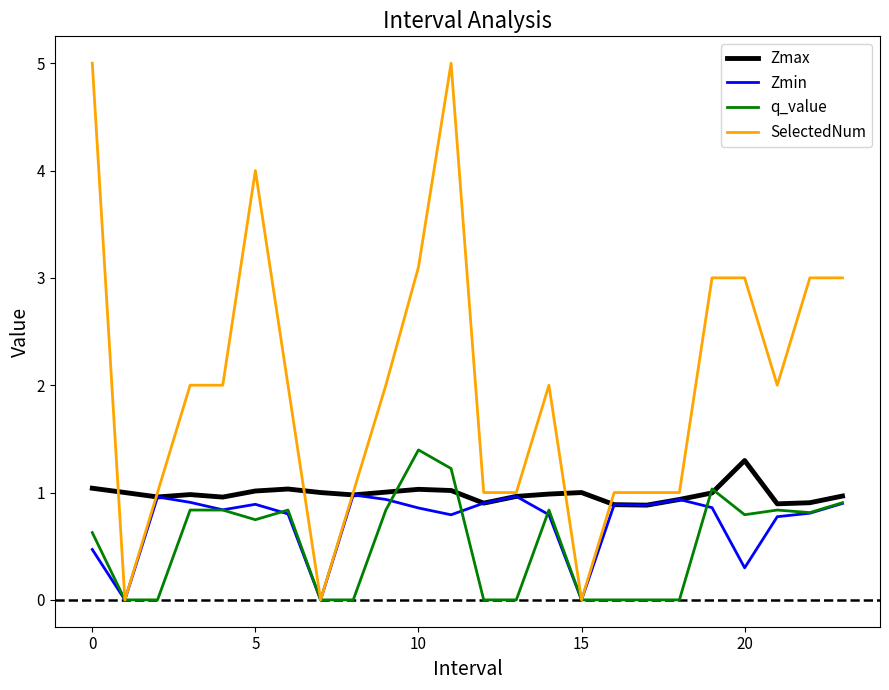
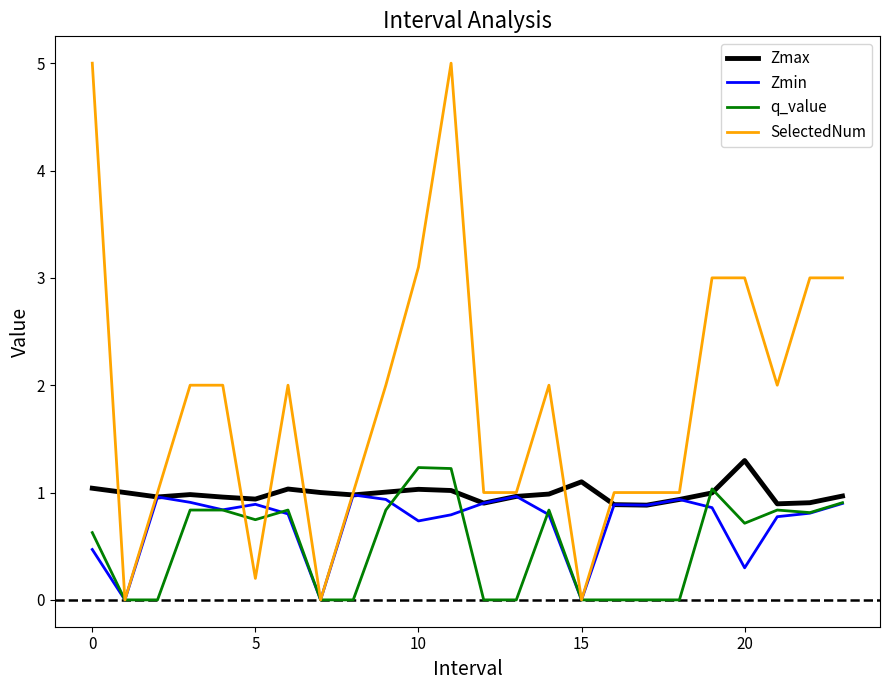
Zmax, 5: 1.01 -> 0.94
SelectedNum, 5: 4.0 -> 0.2
Zmin, 10: 0.86 -> 0.74
q_value, 10: 1.40 -> 1.23
Zmax, 15: 1.0 -> 1.1
q_value, 20: 0.79 -> 0.71
